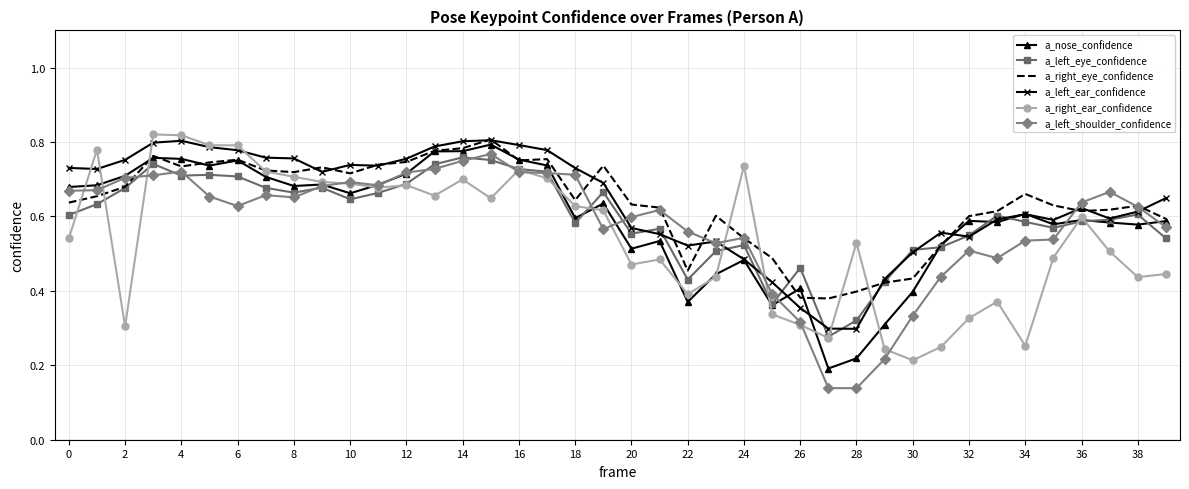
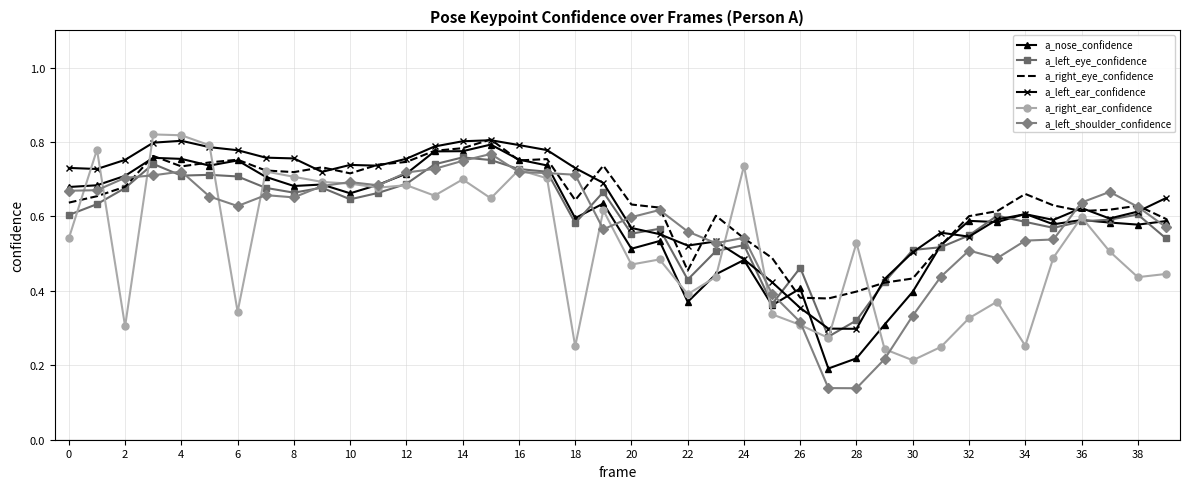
a_right_ear_confidence, 6: 0.79 -> 0.34
a_right_ear_confidence, 18: 0.63 -> 0.25
